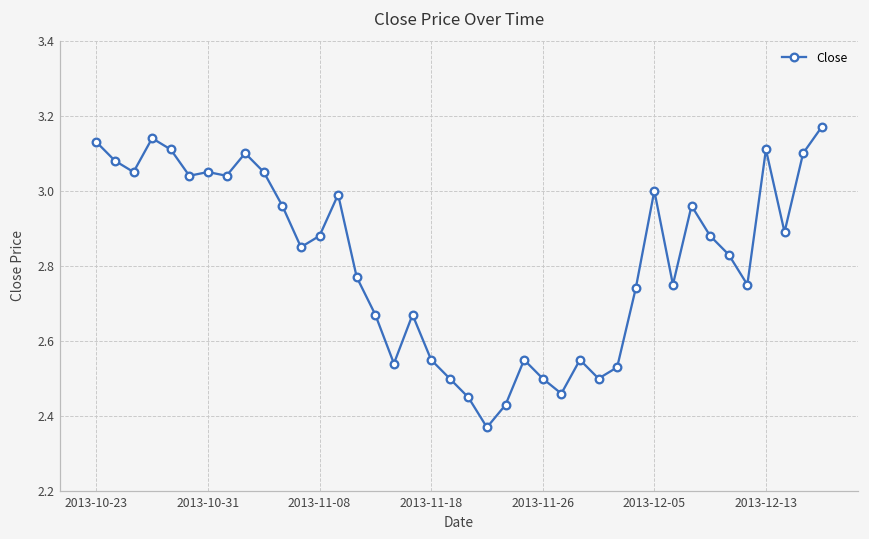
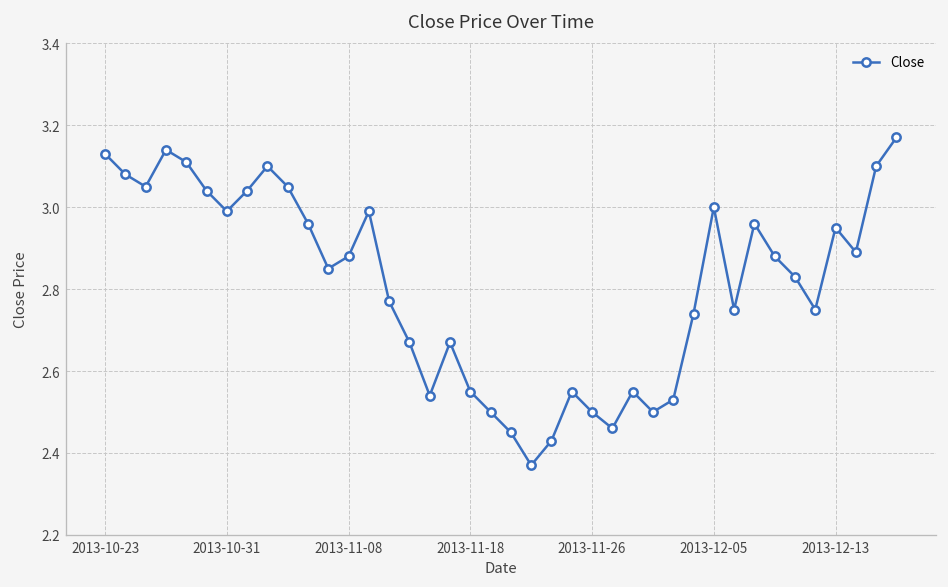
2013-10-31: 3.05 -> 2.99
2013-12-13: 3.11 -> 2.95
